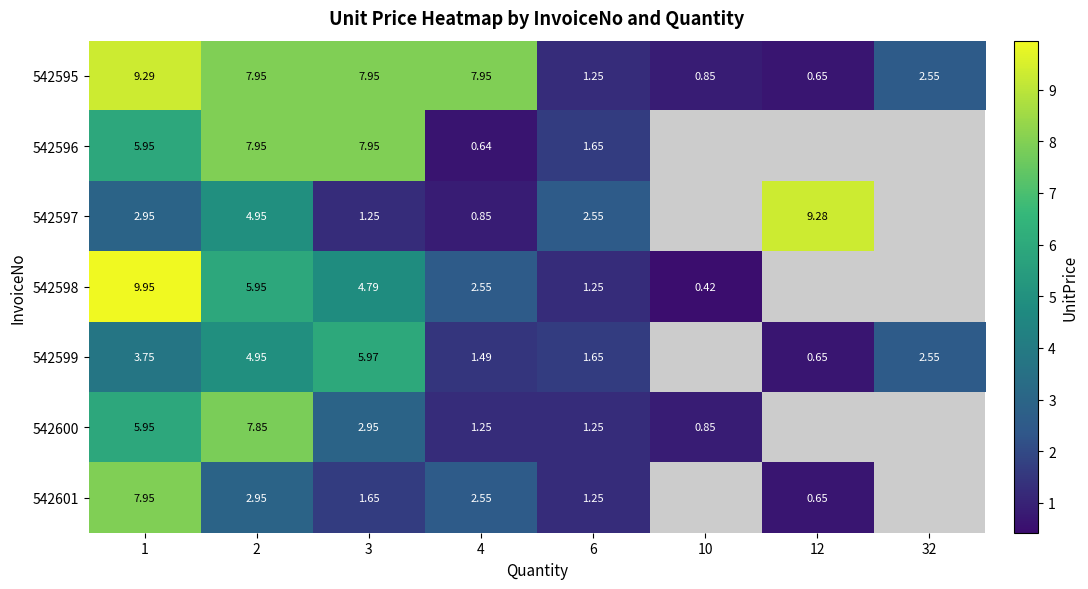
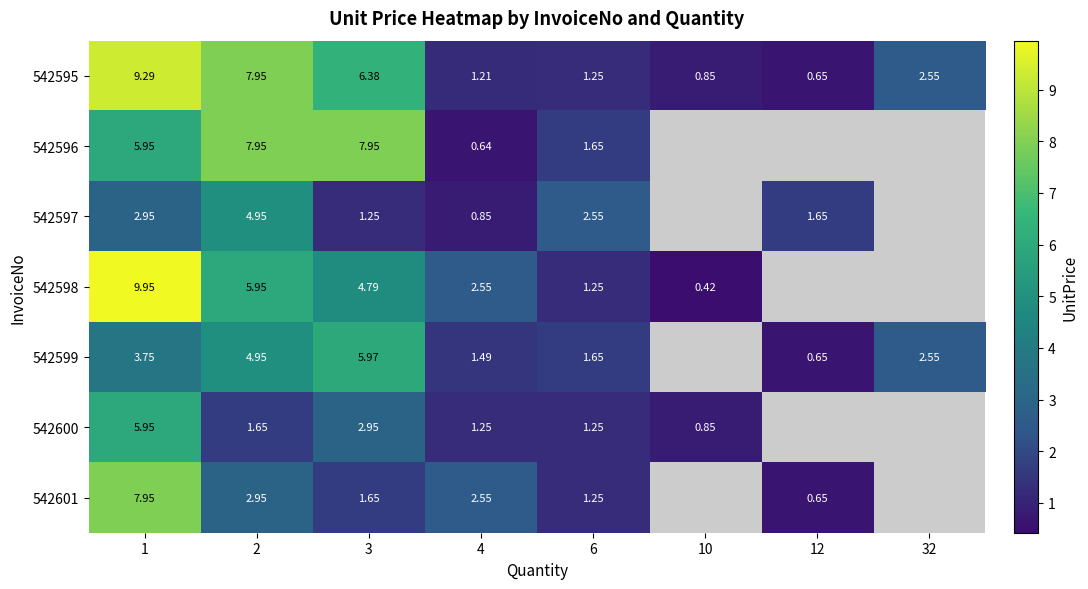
542595, 3: 7.95 -> 6.38
542595, 4: 7.95 -> 1.21
542597, 12: 9.28 -> 1.65
542600, 2: 7.85 -> 1.65
